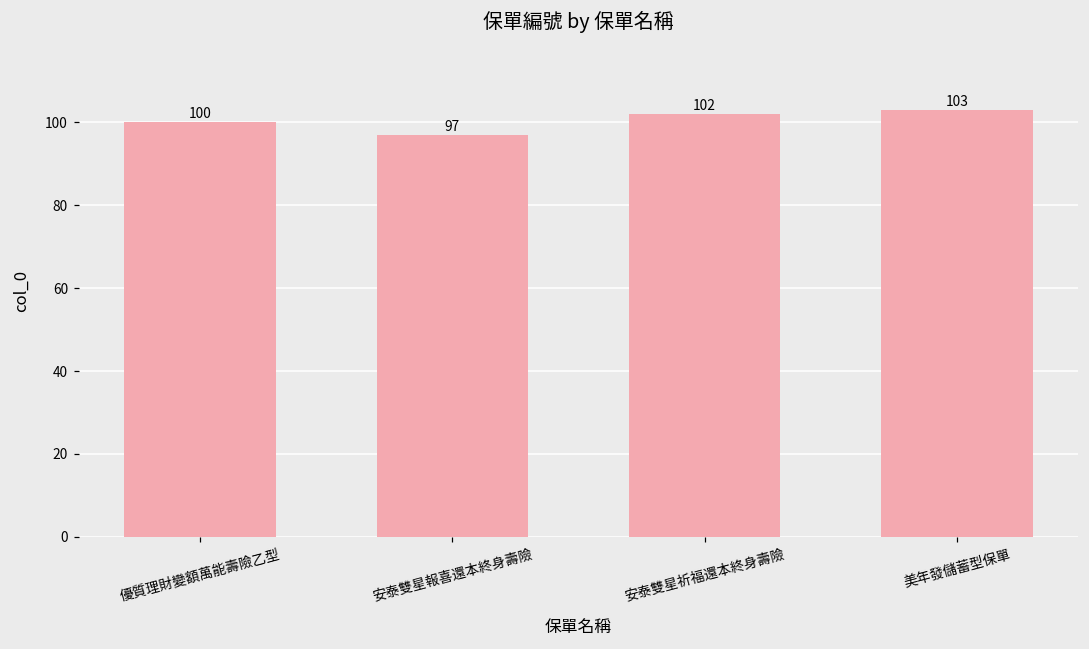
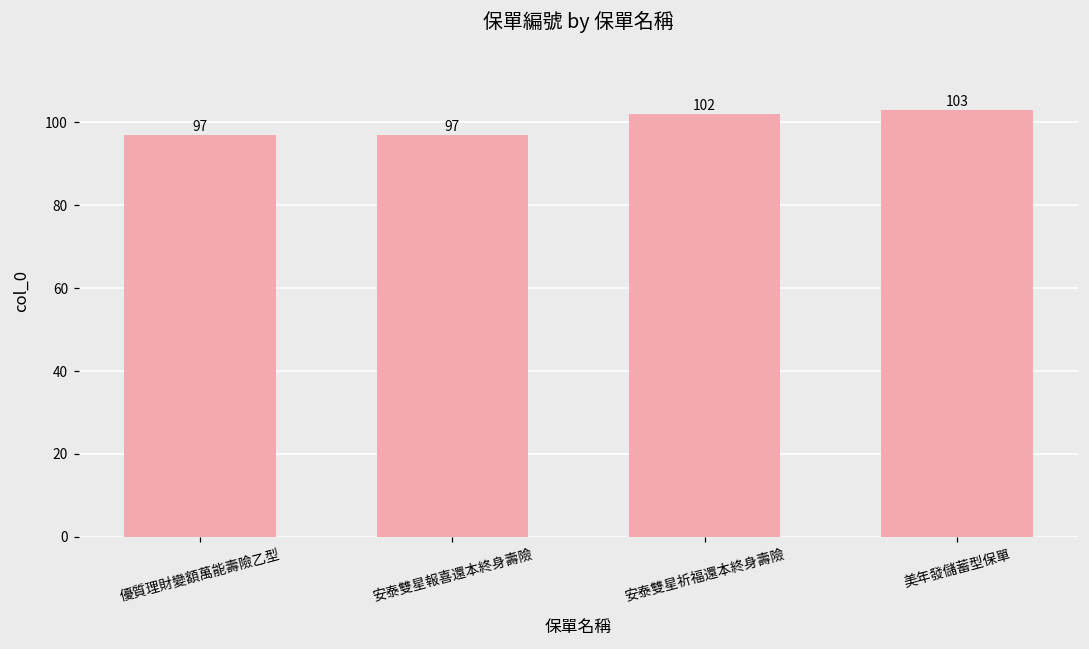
優質理財變額萬能壽險乙型: 100 -> 97
